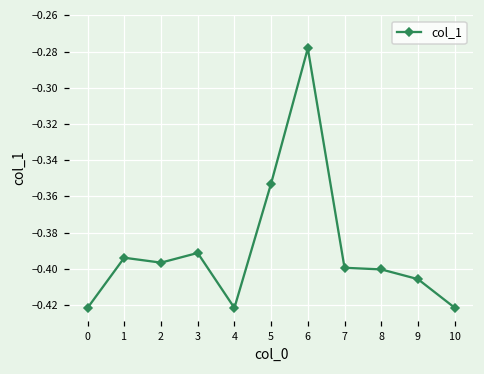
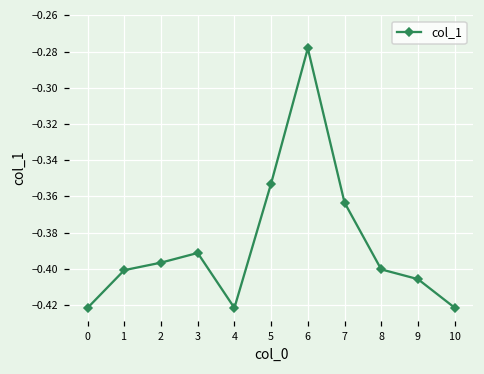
1: -0.394 -> -0.401
7: -0.399 -> -0.363
